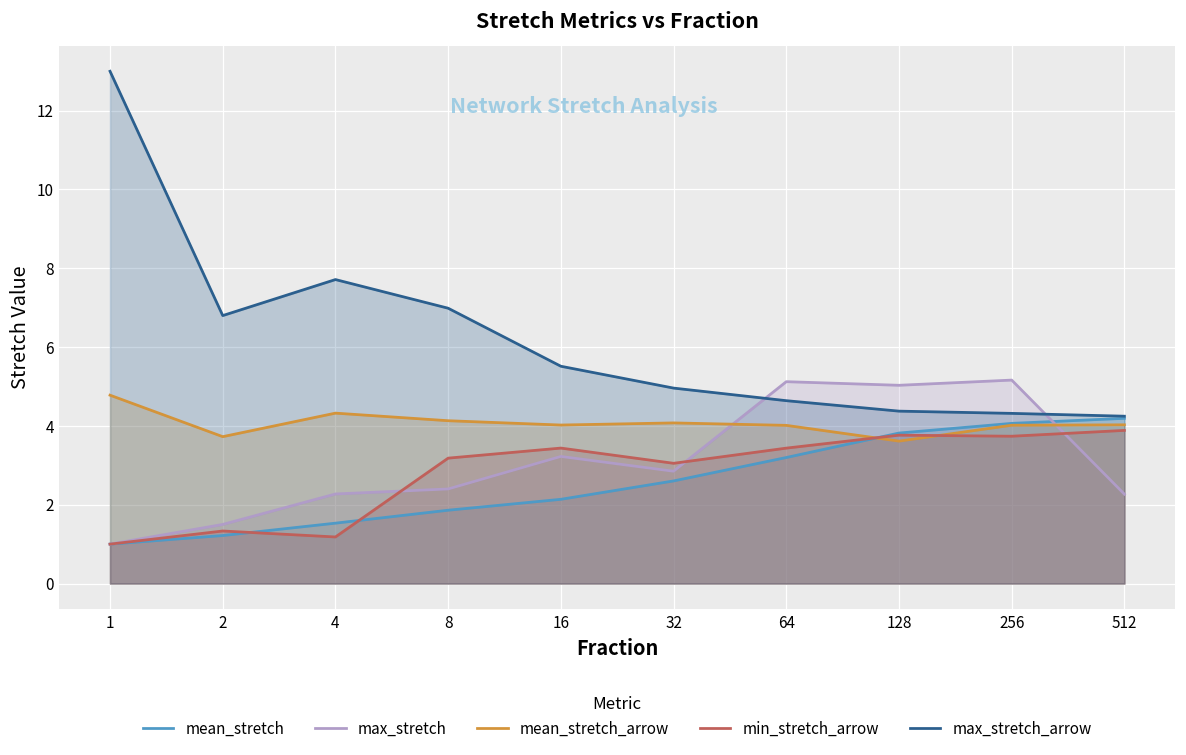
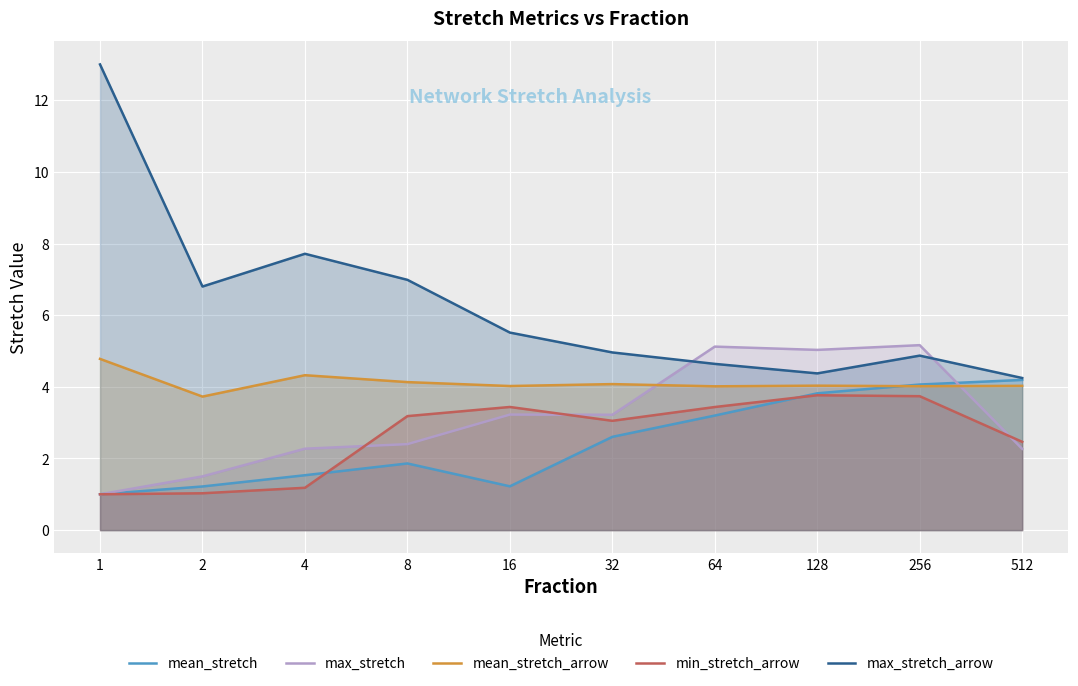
min_stretch_arrow, 2: 1.3 -> 1.0
mean_stretch, 16: 2.1 -> 1.2
max_stretch, 32: 2.9 -> 3.2
mean_stretch_arrow, 128: 3.6 -> 4.0
max_stretch_arrow, 256: 4.3 -> 4.9
min_stretch_arrow, 512: 3.9 -> 2.5
